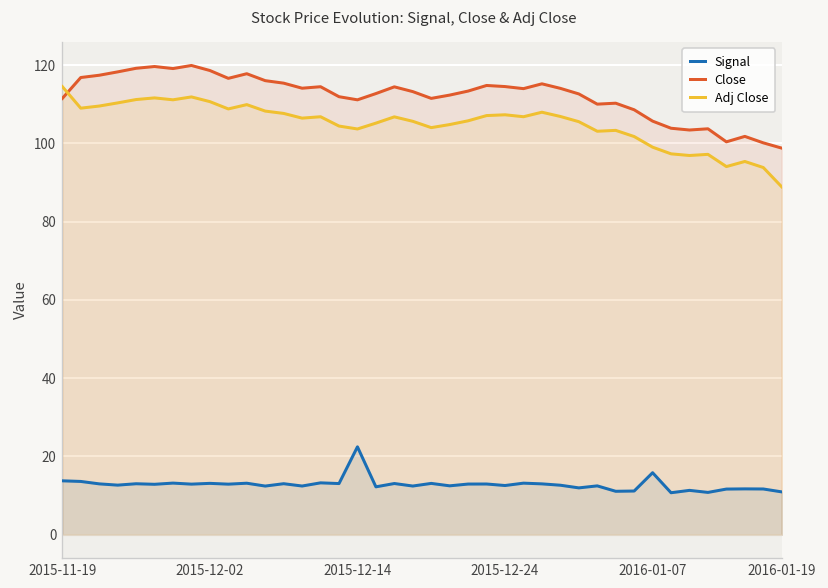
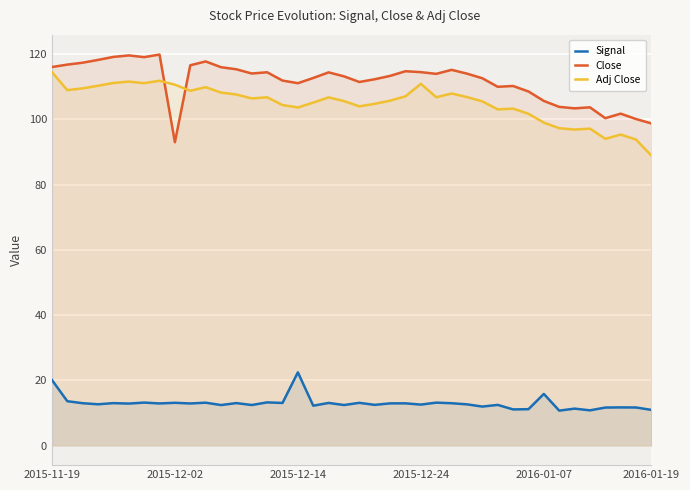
Signal, 2015-11-19: 14 -> 20
Close, 2015-11-19: 111 -> 116
Close, 2015-12-02: 119 -> 93
Adj Close, 2015-12-24: 107 -> 111
